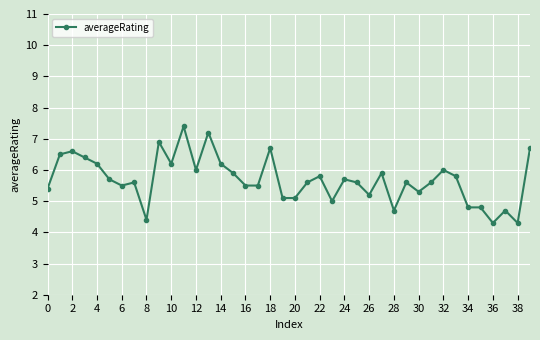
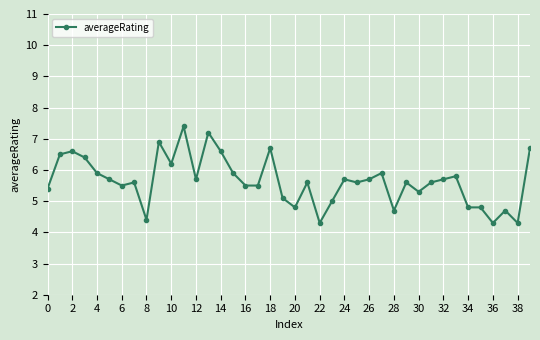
4: 6.2 -> 5.9
12: 6.0 -> 5.7
14: 6.2 -> 6.6
20: 5.1 -> 4.8
22: 5.8 -> 4.3
26: 5.2 -> 5.7
32: 6.0 -> 5.7
